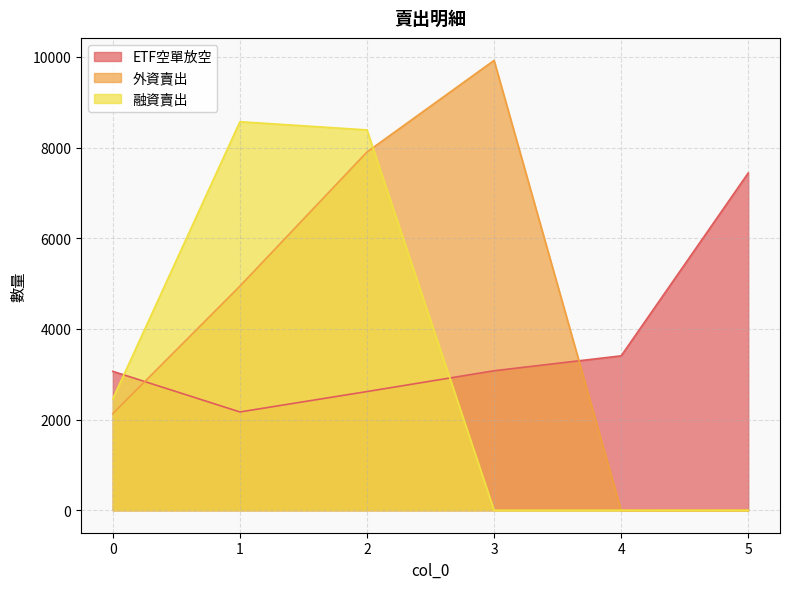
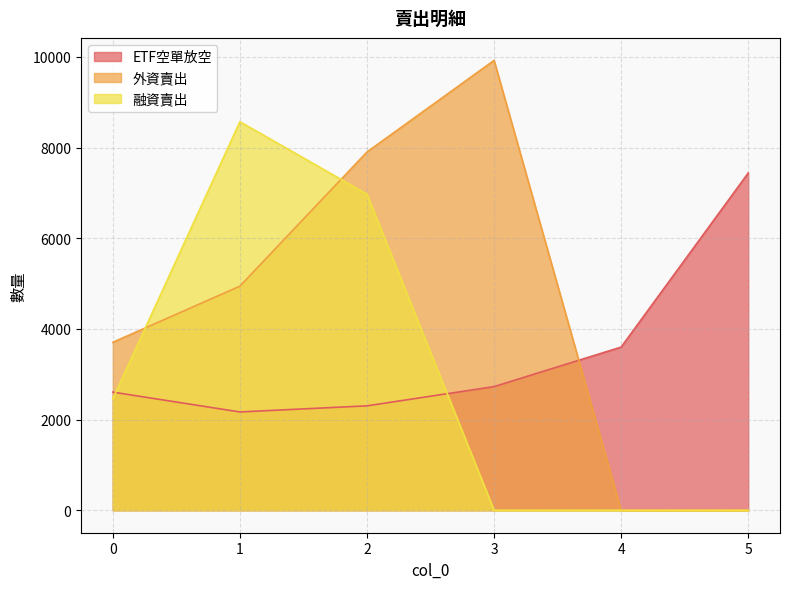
ETF空單放空, 0: 3100 -> 2600
外資賣出, 0: 2100 -> 3700
ETF空單放空, 2: 2600 -> 2300
融資賣出, 2: 8400 -> 7000
ETF空單放空, 3: 3100 -> 2700
ETF空單放空, 4: 3400 -> 3600
